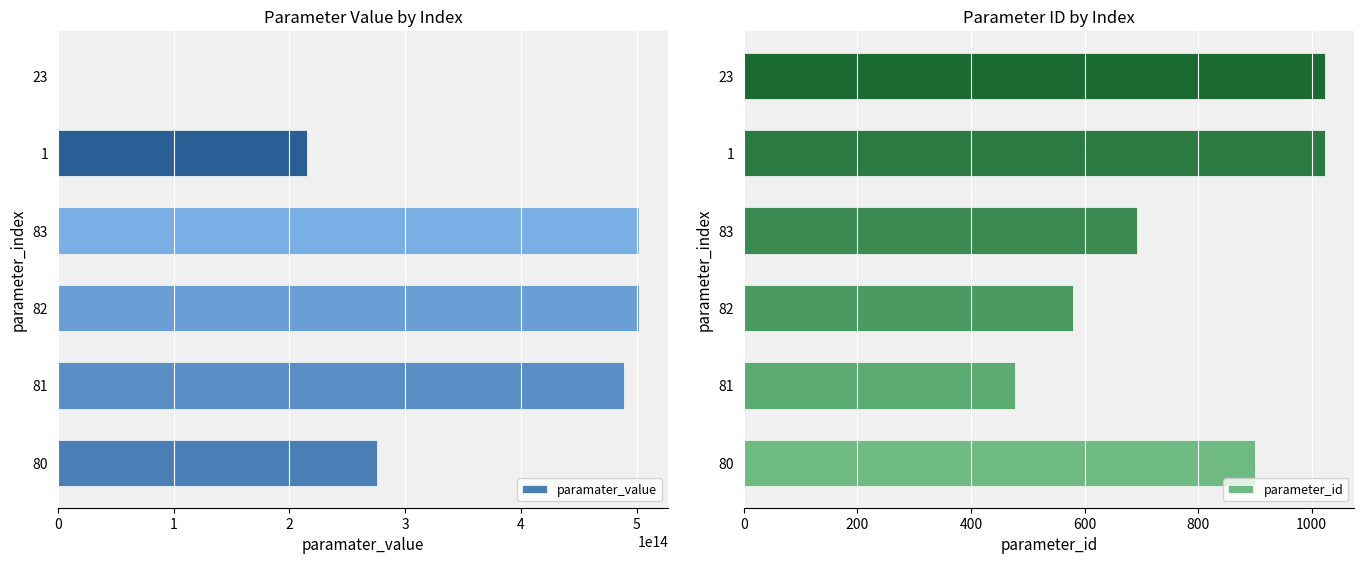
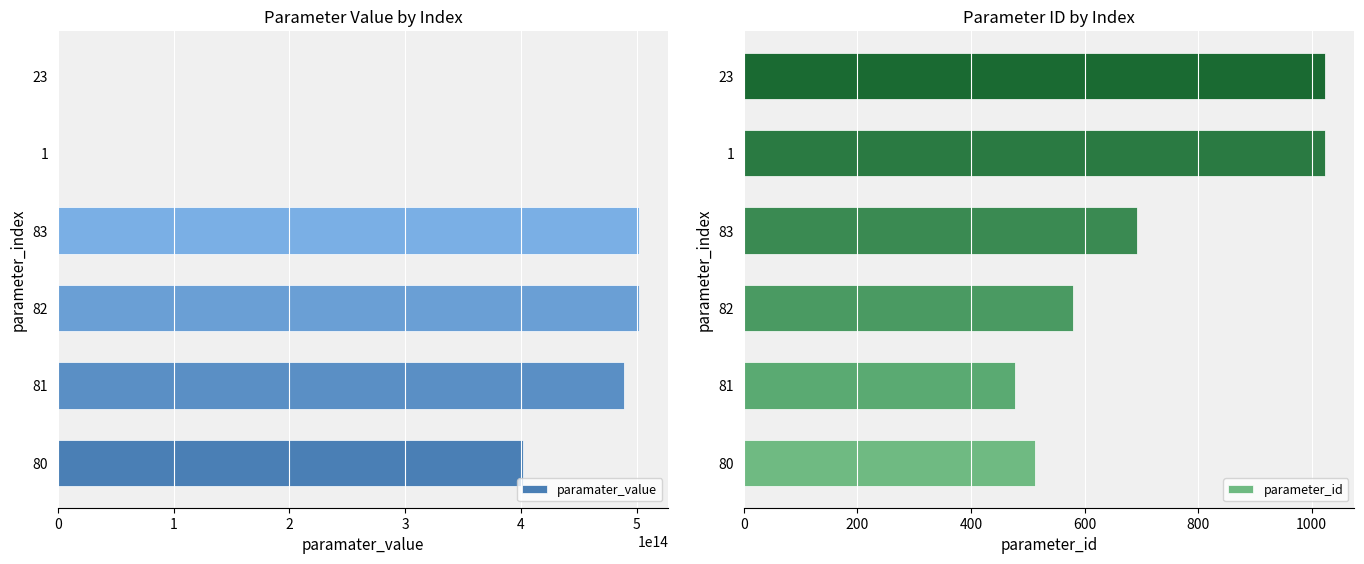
Parameter Value by Index, 1: 215000000000000 -> 0
Parameter Value by Index, 80: 276000000000000 -> 402000000000000
Parameter ID by Index, 80: 900 -> 510
